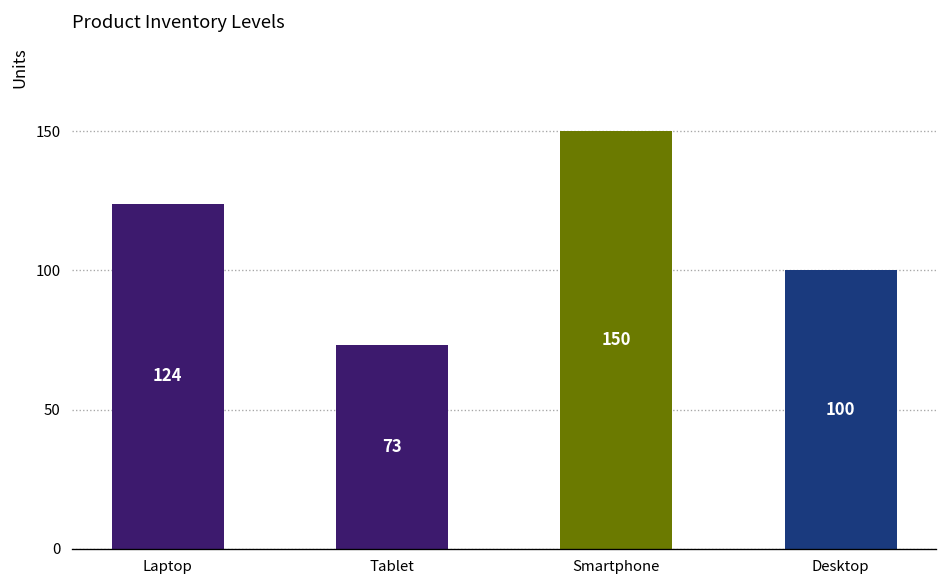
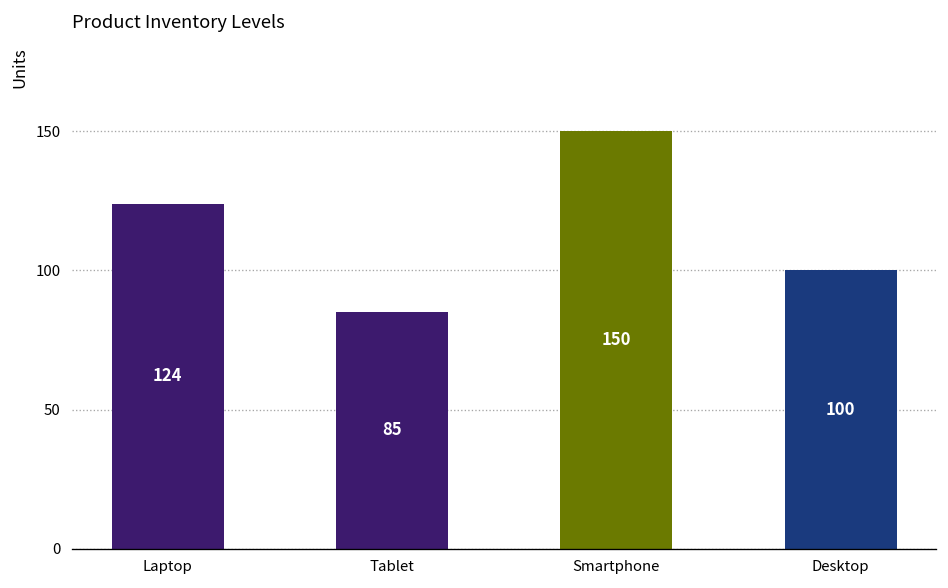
Tablet: 73 -> 85
